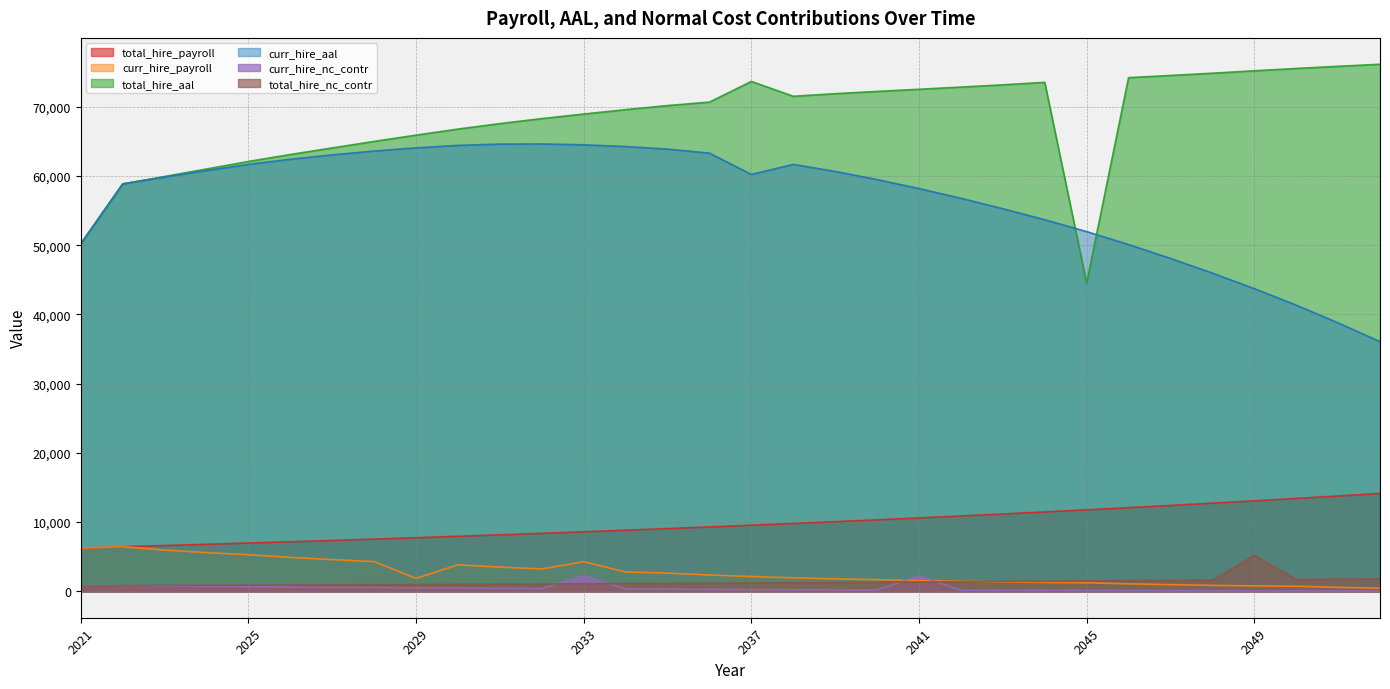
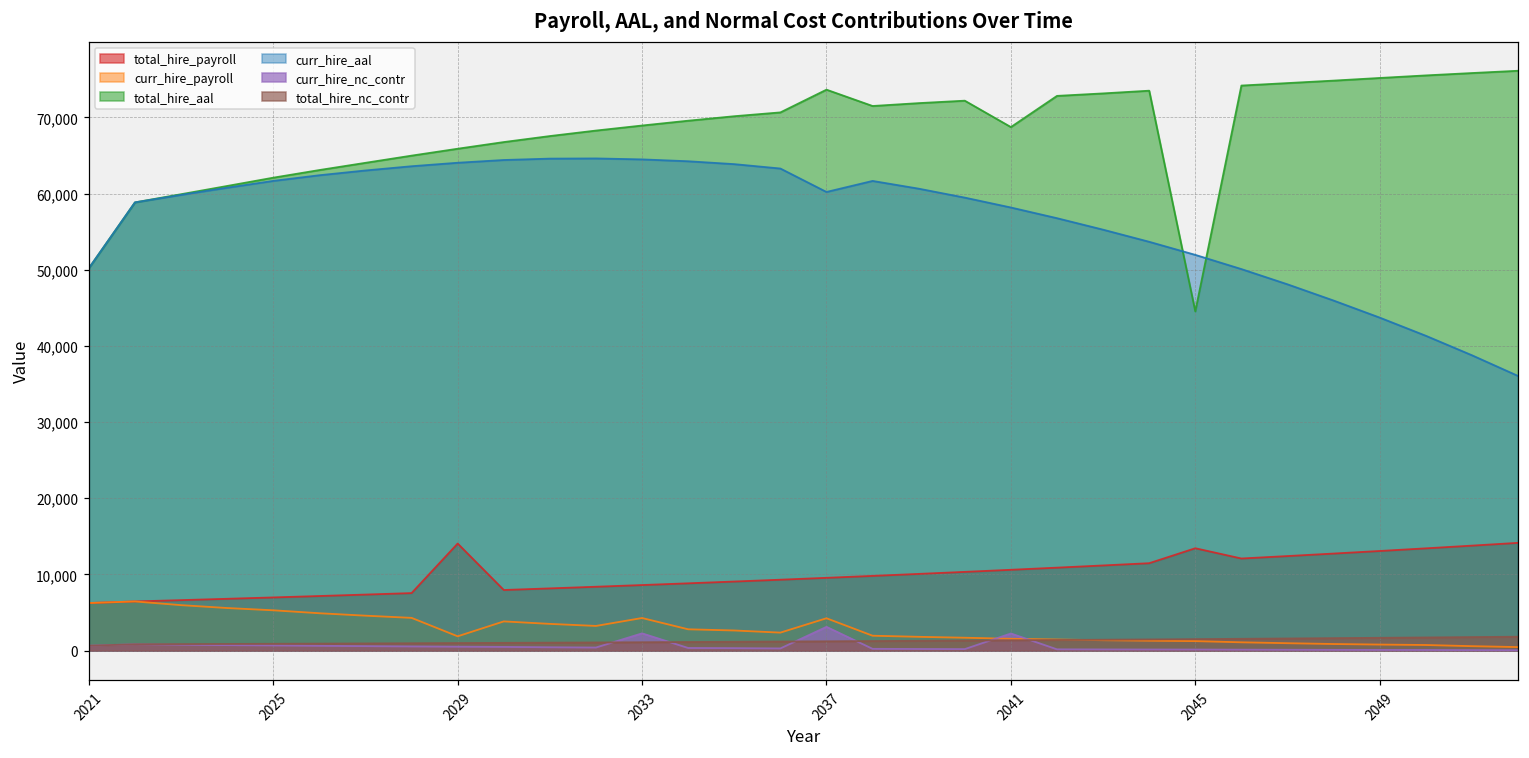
total_hire_payroll, 2029: 8,000 -> 14,000
curr_hire_payroll, 2037: 2,000 -> 4,000
curr_hire_nc_contr, 2037: 0 -> 3,000
total_hire_aal, 2041: 73,000 -> 69,000
total_hire_payroll, 2045: 12,000 -> 13,000
total_hire_nc_contr, 2049: 5,000 -> 2,000
